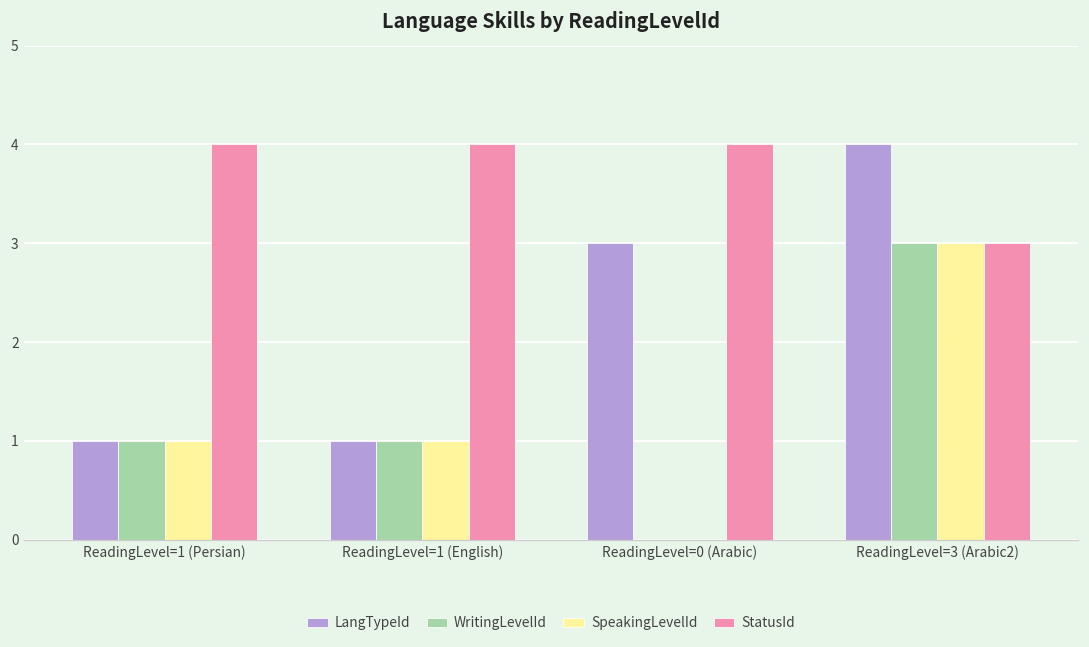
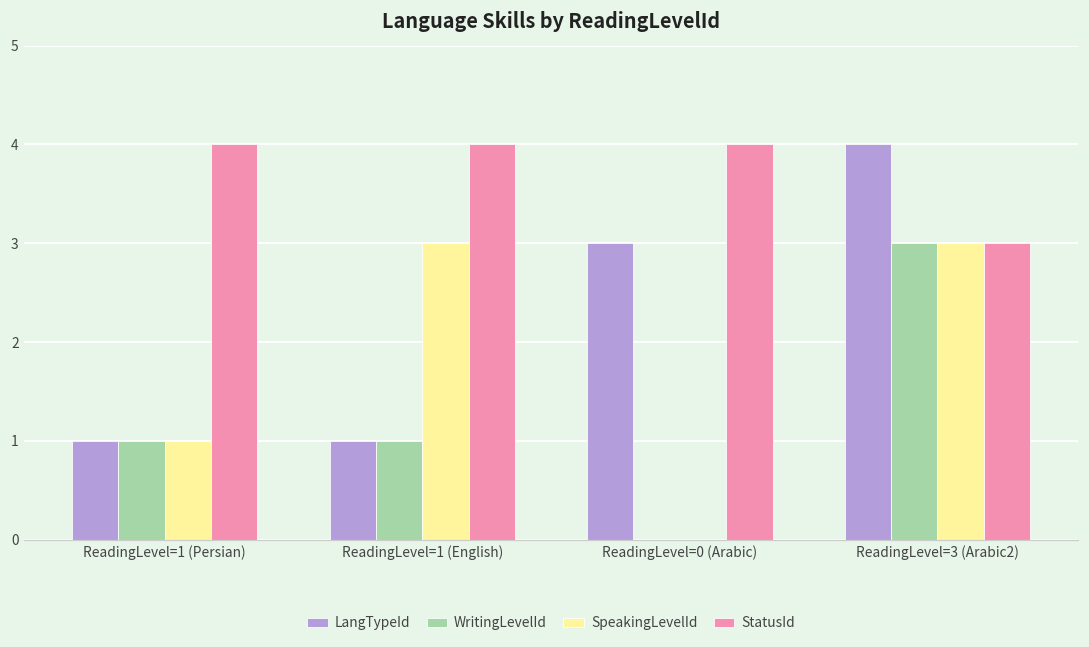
SpeakingLevelId, ReadingLevel=1 (English): 1 -> 3
